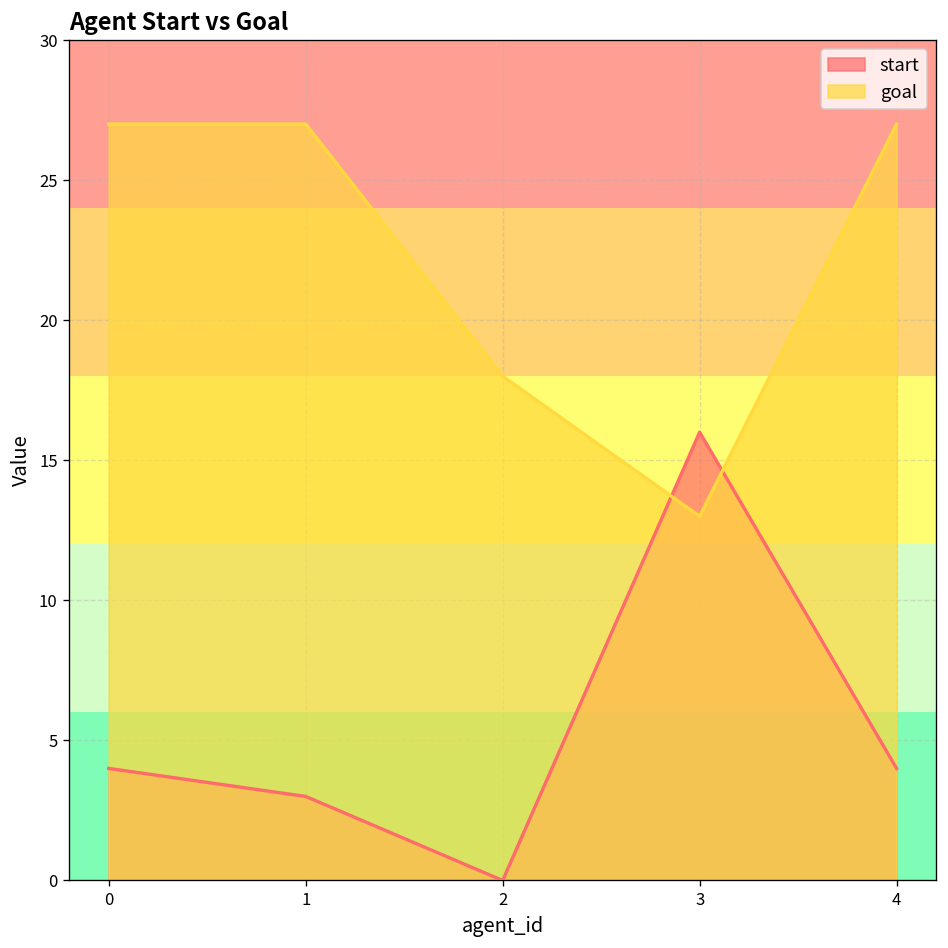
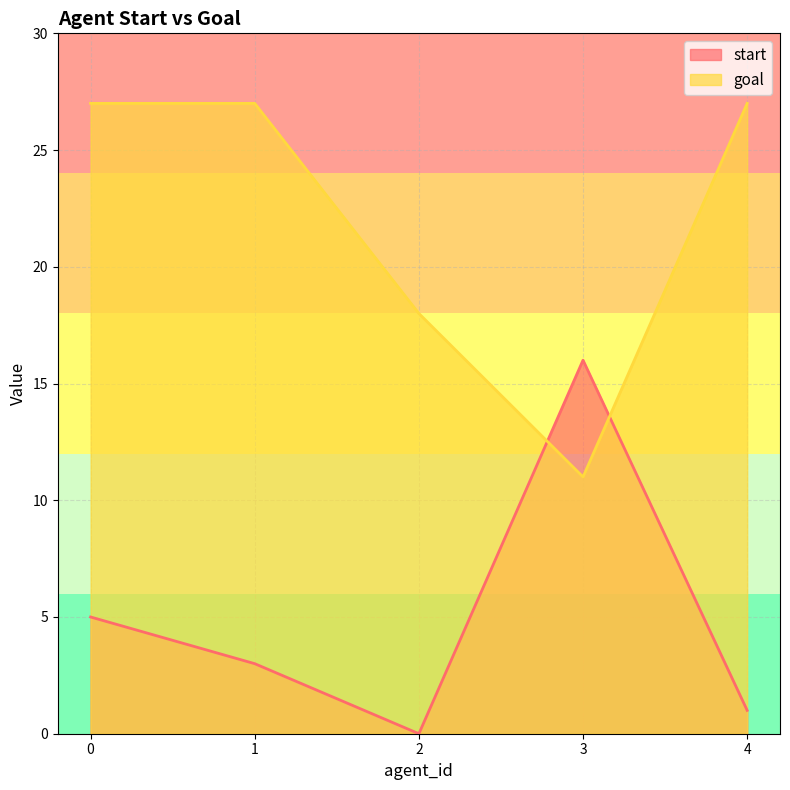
start, 0: 4 -> 5
goal, 3: 13 -> 11
start, 4: 4 -> 1
